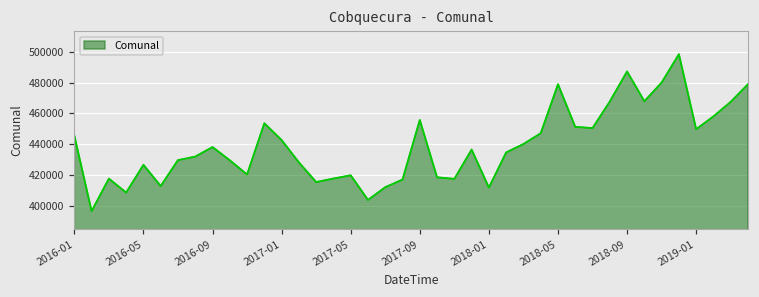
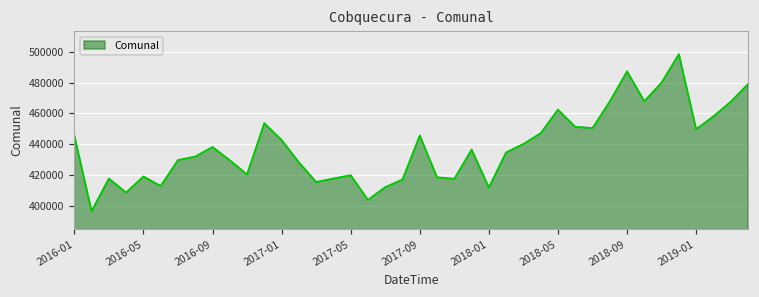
2016-05: 427000 -> 419000
2017-09: 456000 -> 446000
2018-05: 479000 -> 462000
